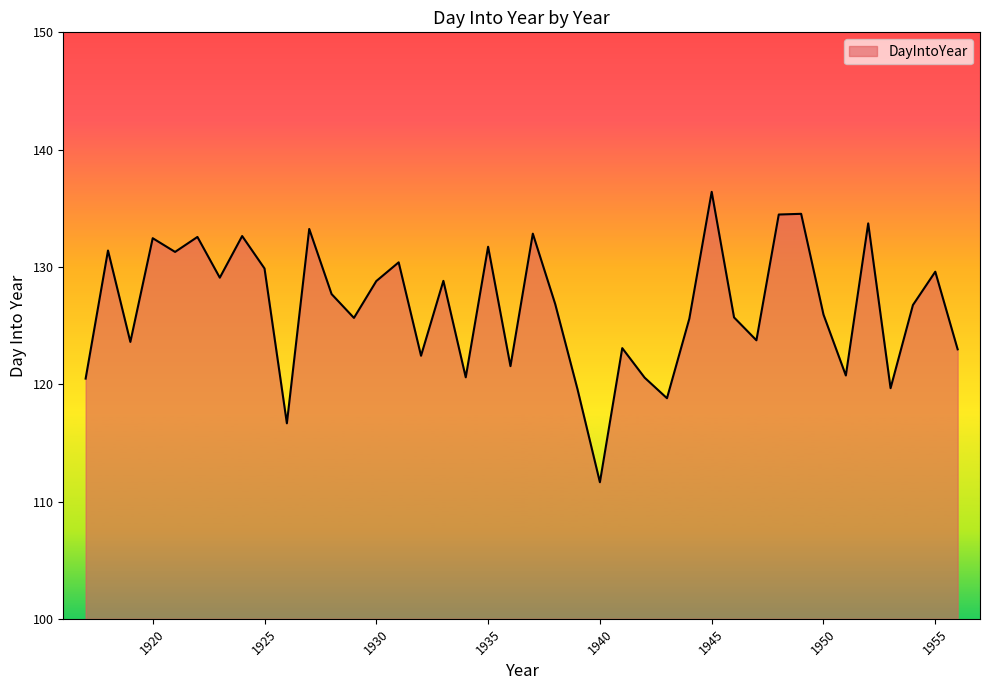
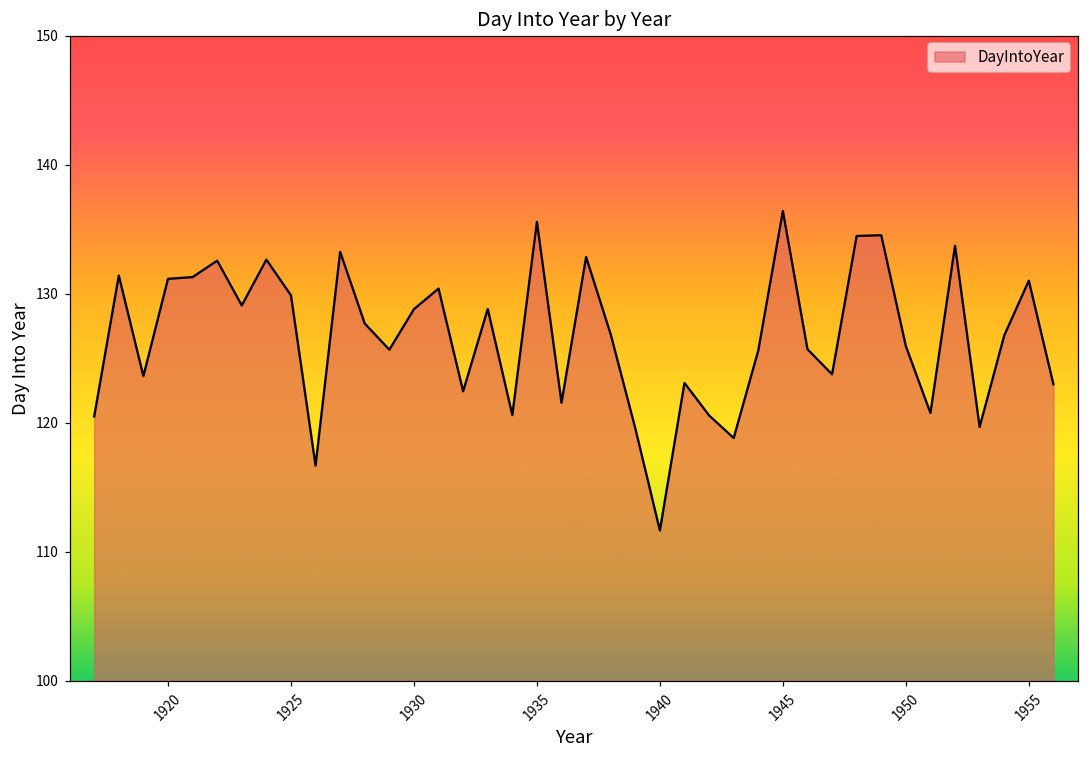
1920: 132.4 -> 131.1
1935: 131.7 -> 135.6
1955: 129.6 -> 131.0
